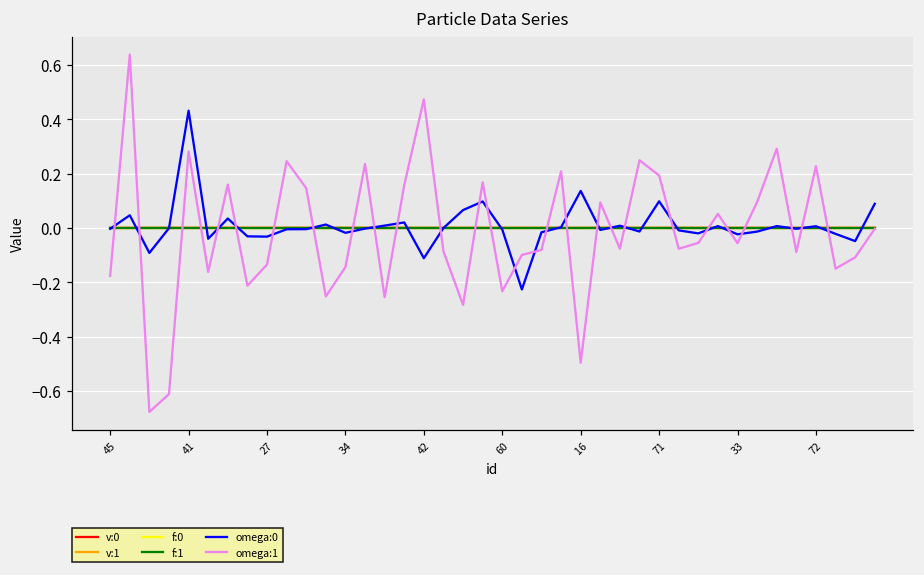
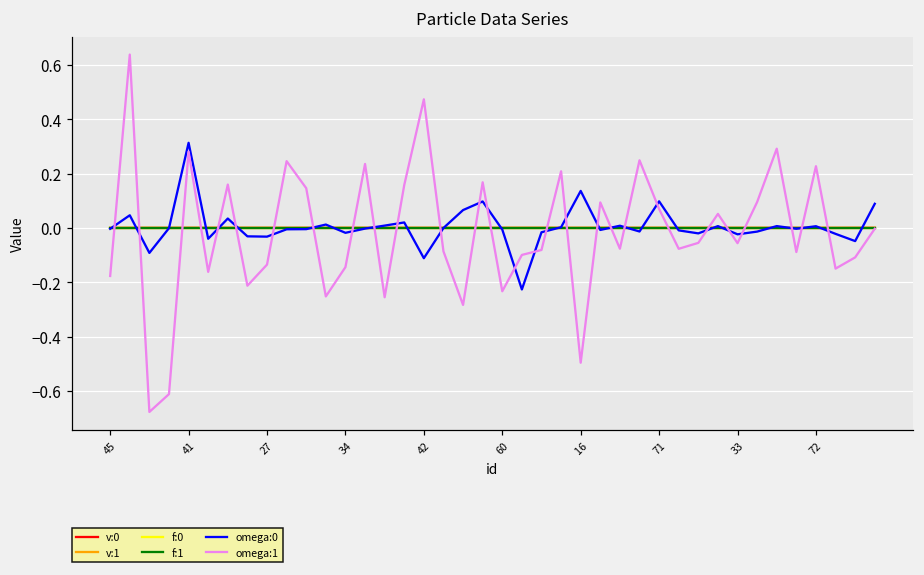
omega:0, 41: 0.43 -> 0.31
omega:1, 71: 0.19 -> 0.07
